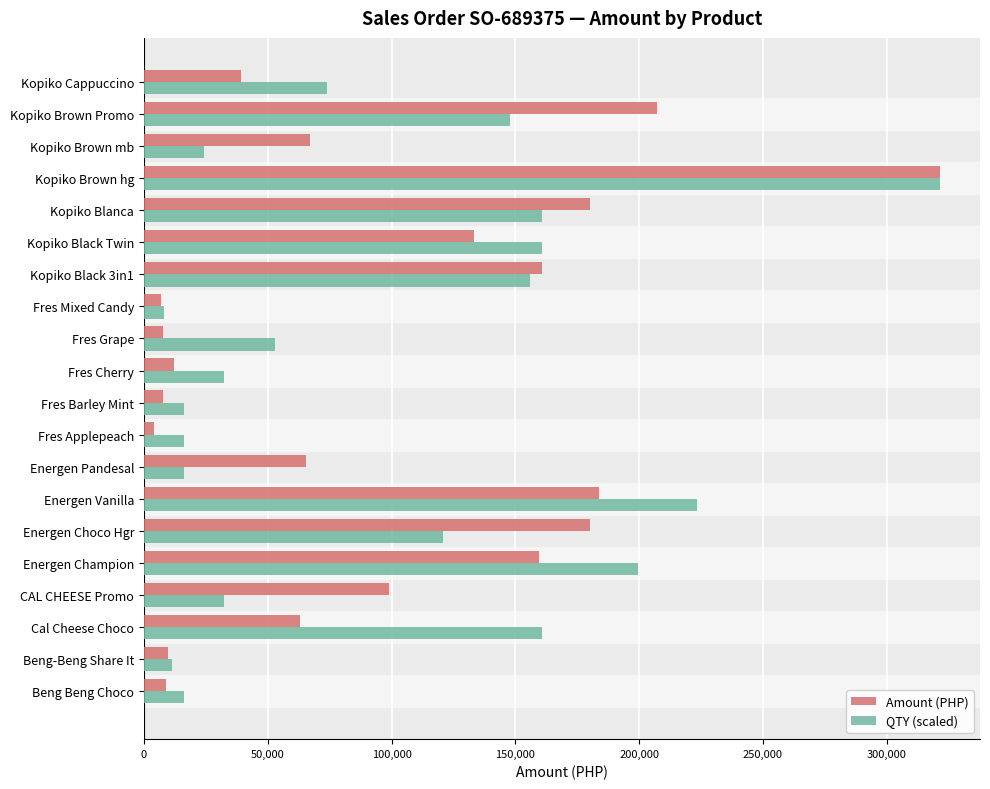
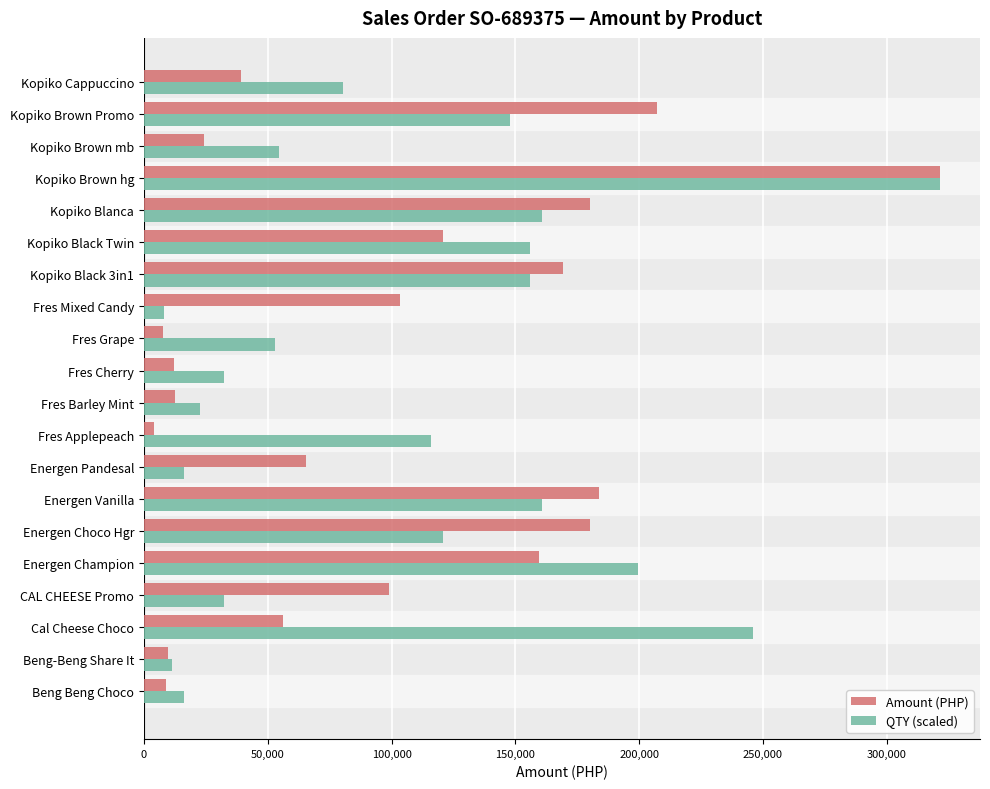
QTY (scaled), Kopiko Cappuccino: 74,000 -> 80,000
Amount (PHP), Kopiko Brown mb: 67,000 -> 24,000
QTY (scaled), Kopiko Brown mb: 24,000 -> 55,000
Amount (PHP), Kopiko Black Twin: 133,000 -> 121,000
QTY (scaled), Kopiko Black Twin: 161,000 -> 156,000
Amount (PHP), Kopiko Black 3in1: 161,000 -> 169,000
Amount (PHP), Fres Mixed Candy: 7,000 -> 104,000
Amount (PHP), Fres Barley Mint: 8,000 -> 12,000
QTY (scaled), Fres Barley Mint: 16,000 -> 23,000
QTY (scaled), Fres Applepeach: 16,000 -> 116,000
QTY (scaled), Energen Vanilla: 224,000 -> 161,000
Amount (PHP), Cal Cheese Choco: 63,000 -> 56,000
QTY (scaled), Cal Cheese Choco: 161,000 -> 246,000
